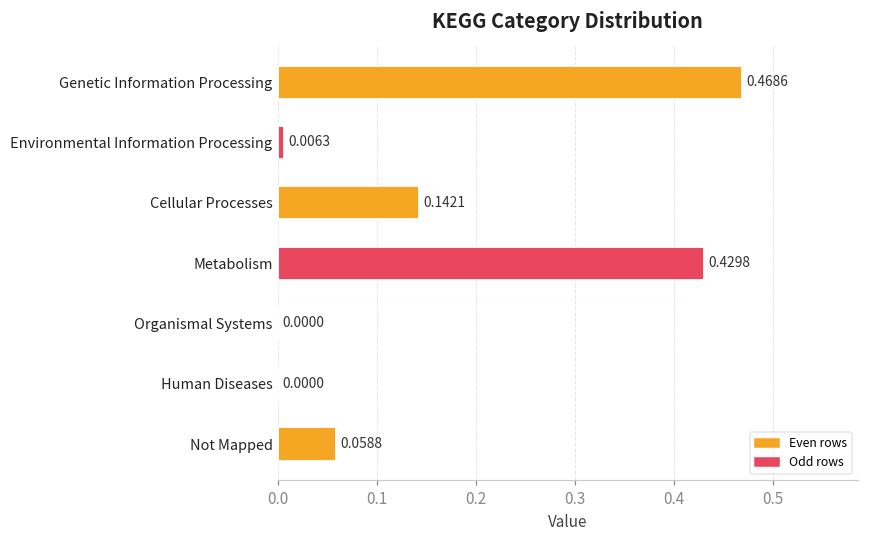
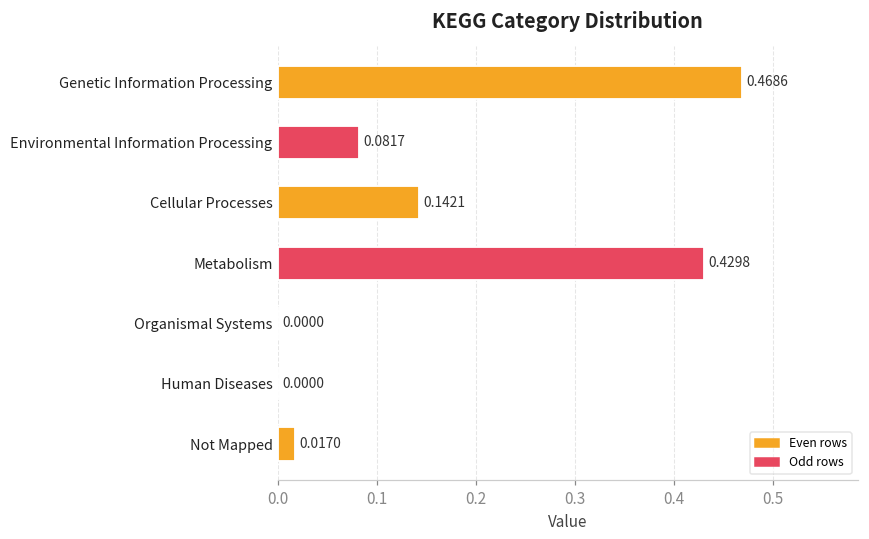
Environmental Information Processing: 0.0063 -> 0.0817
Not Mapped: 0.0588 -> 0.0170
